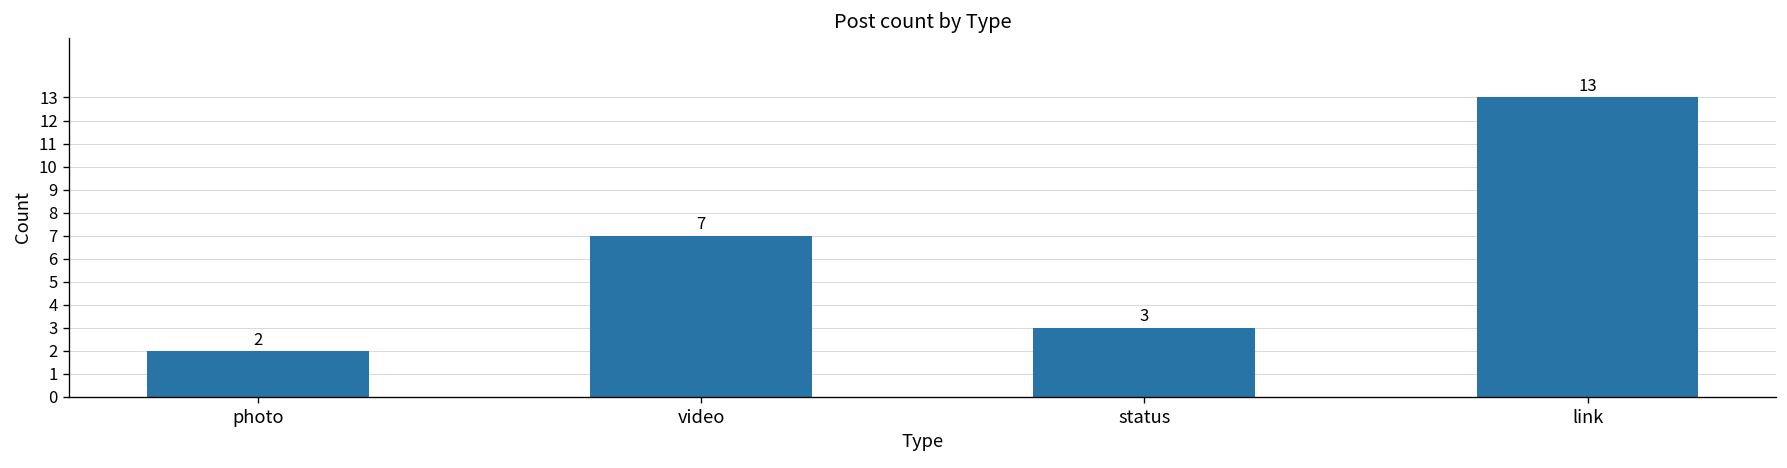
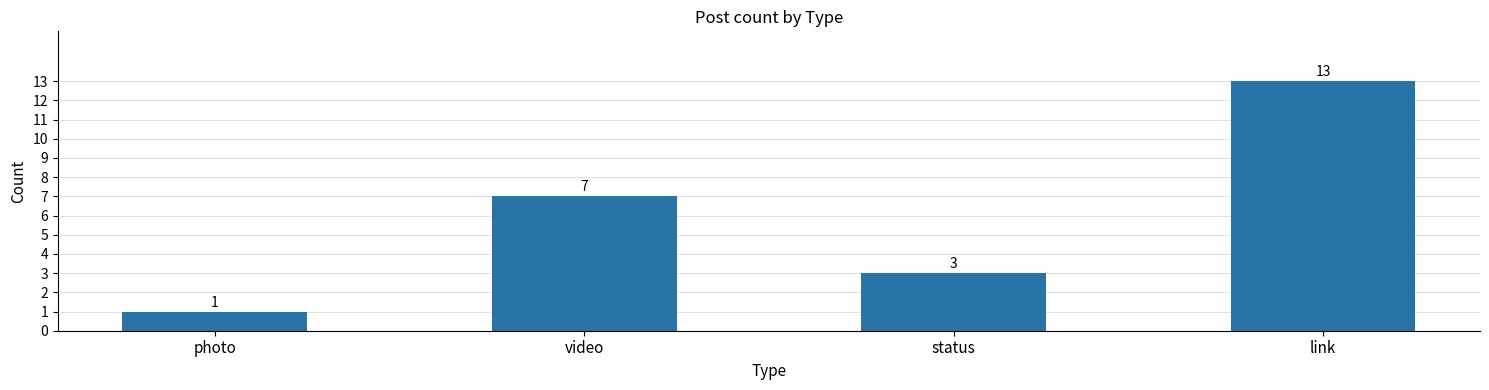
photo: 2 -> 1
